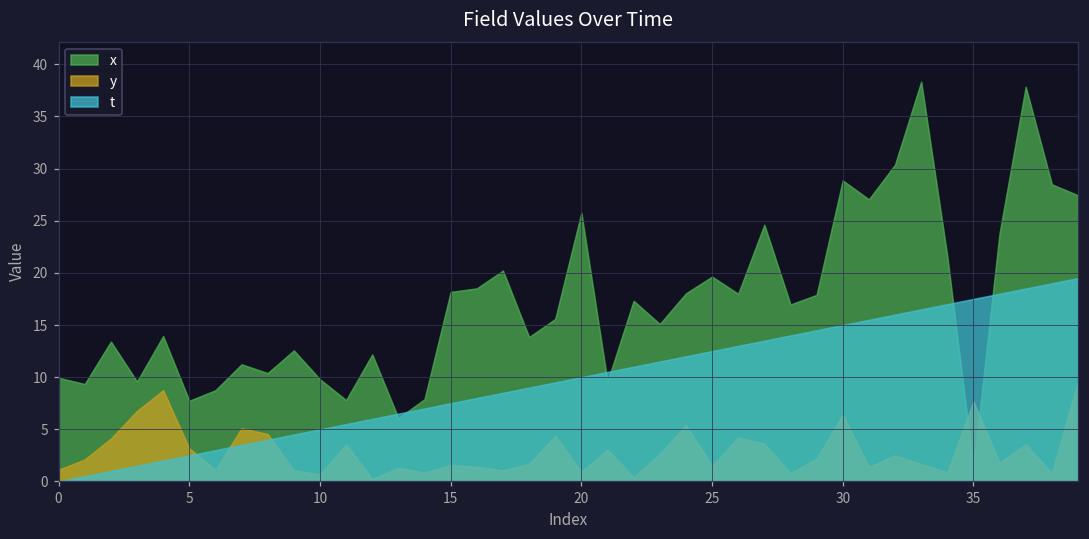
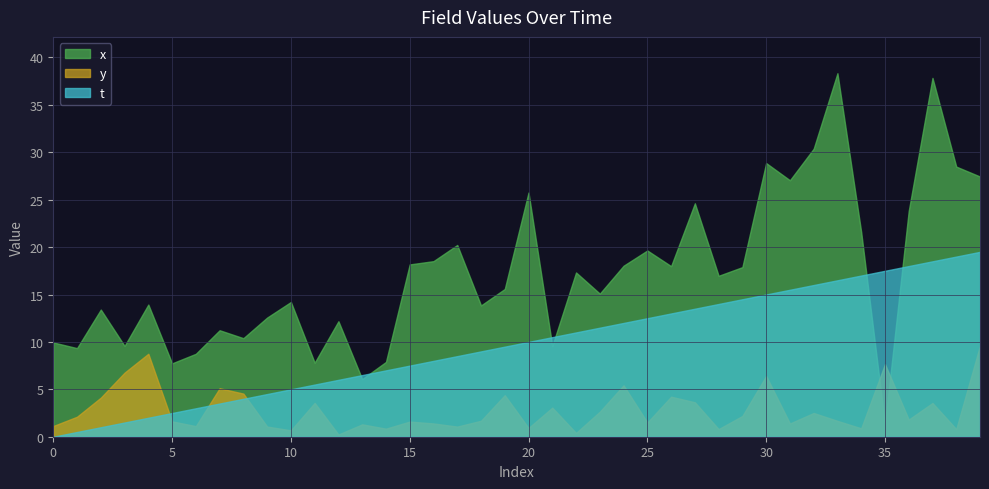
y, 5: 3 -> 2
x, 10: 10 -> 14
